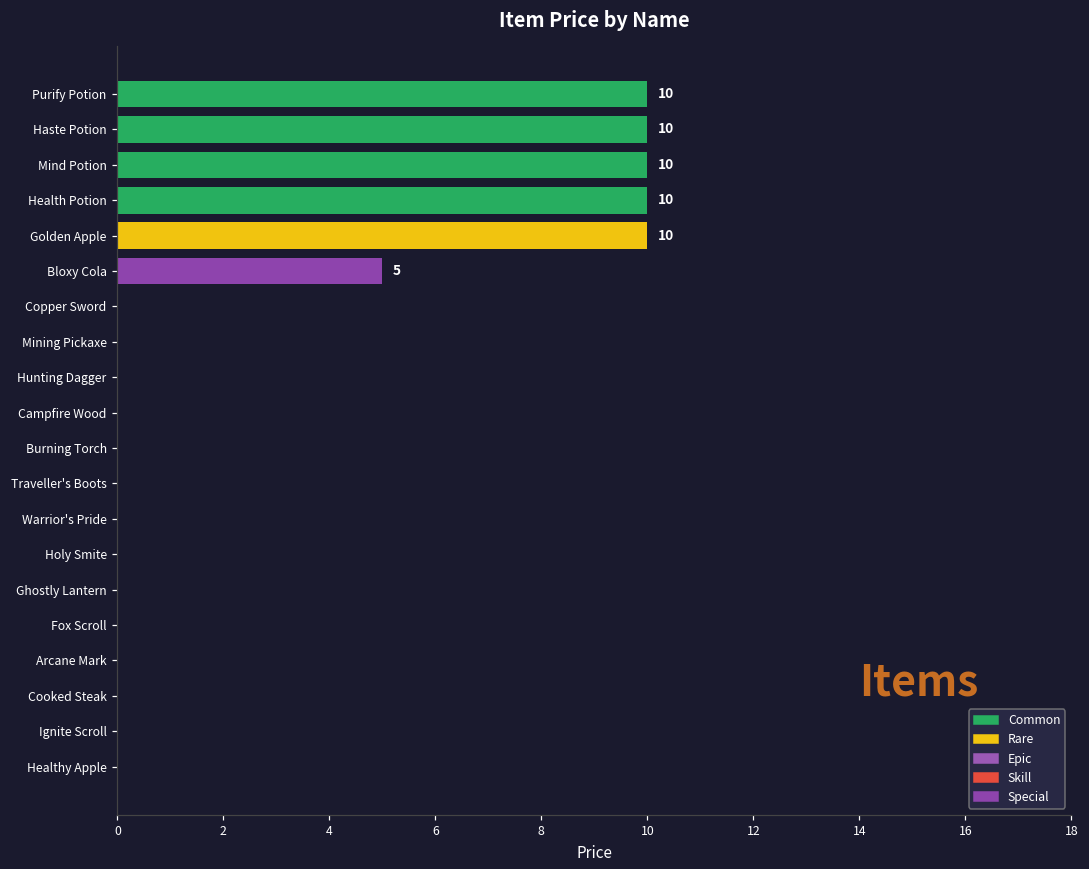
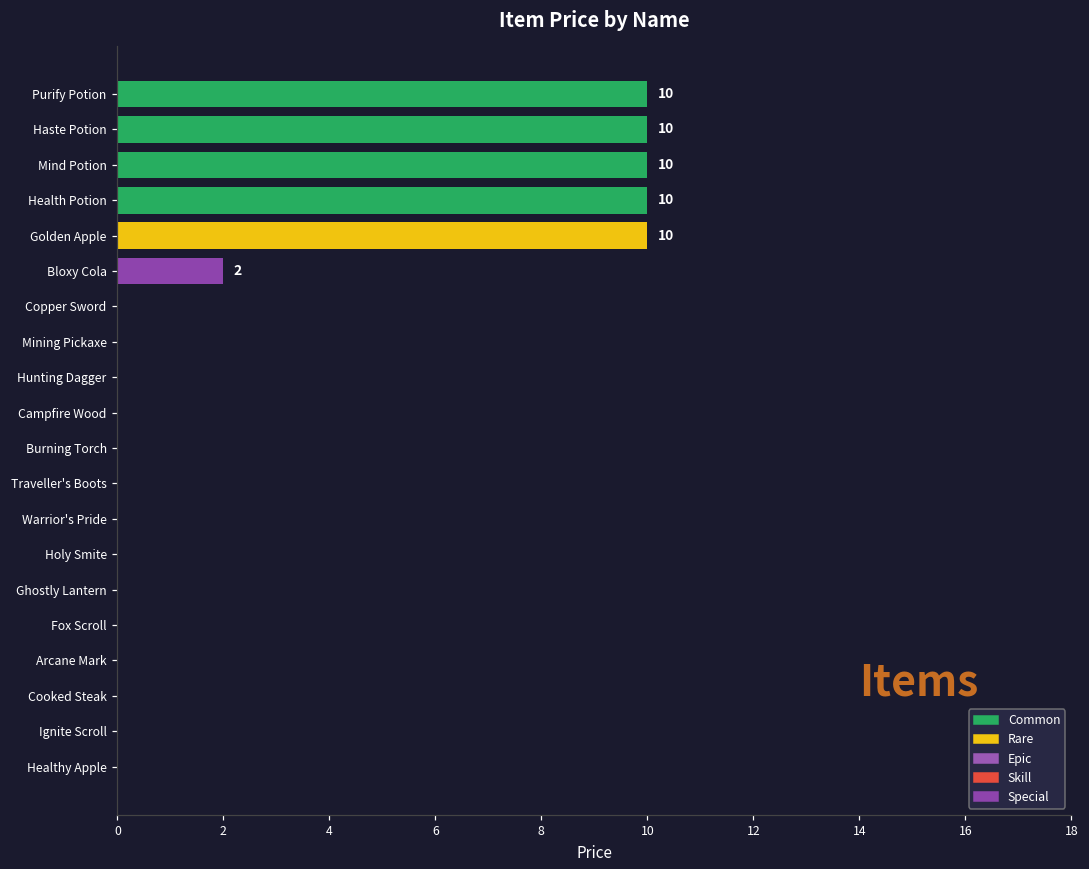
Bloxy Cola: 5 -> 2
